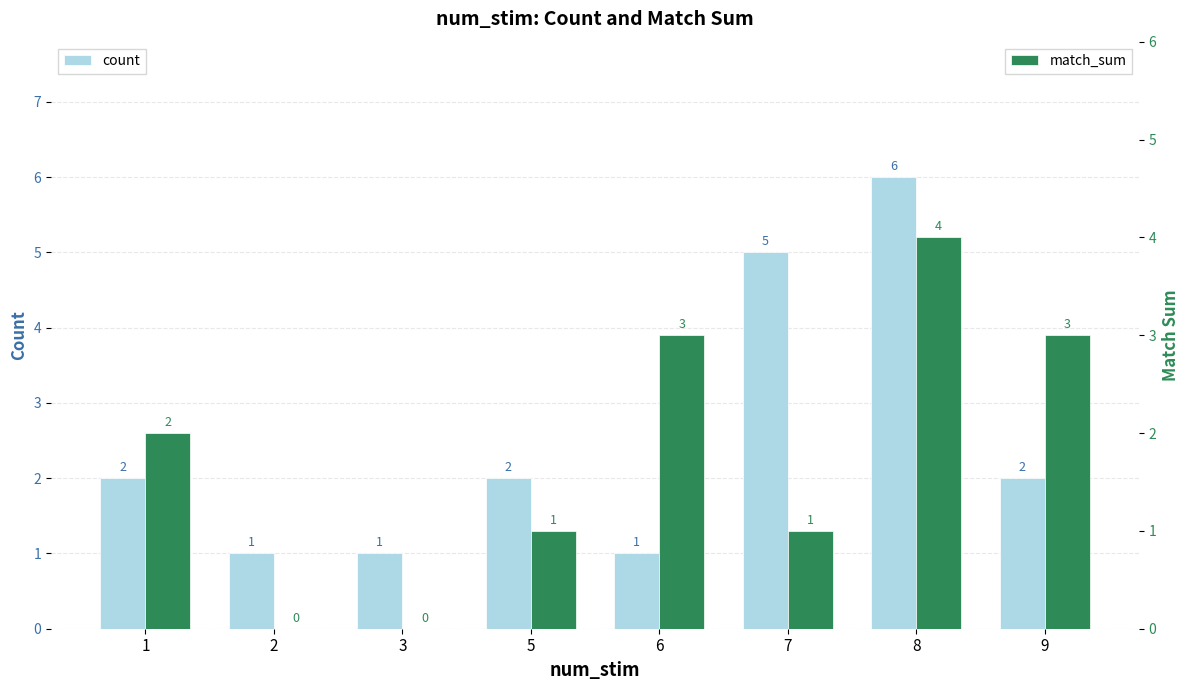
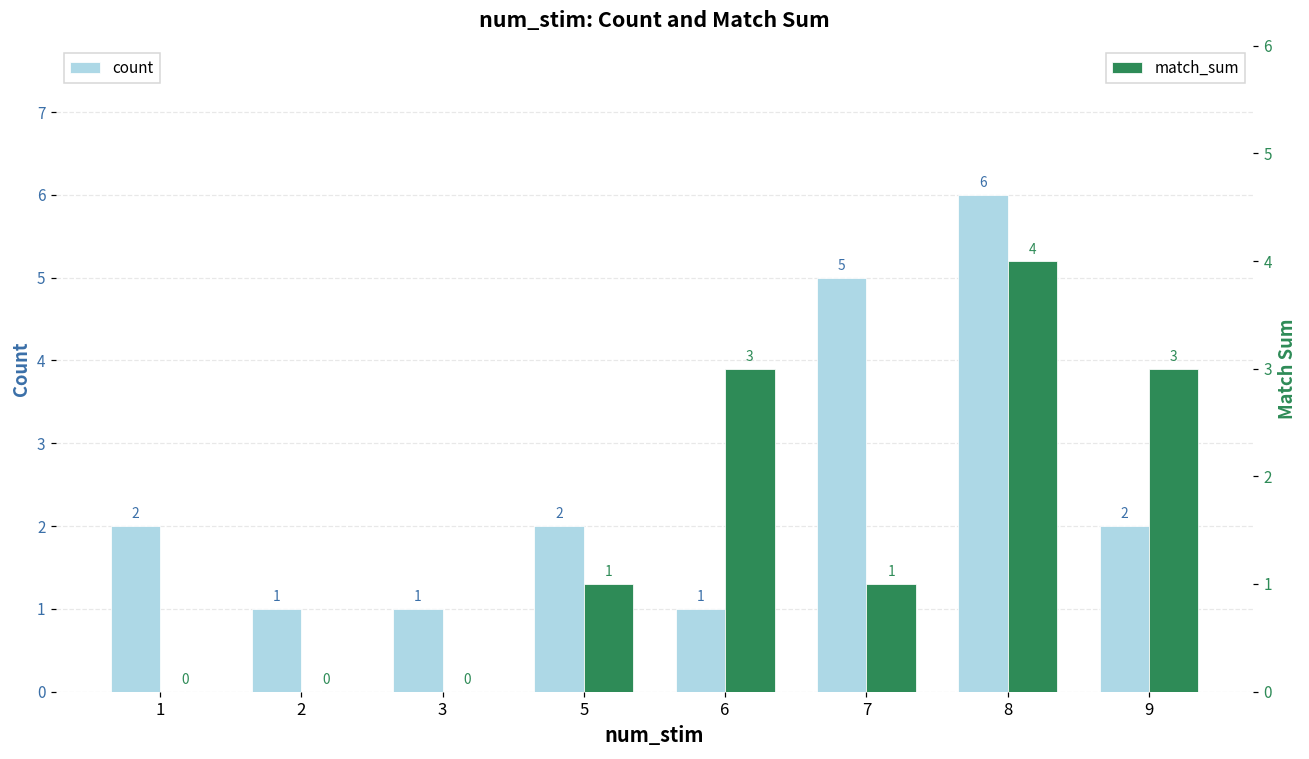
match_sum, 1: 2 -> 0
